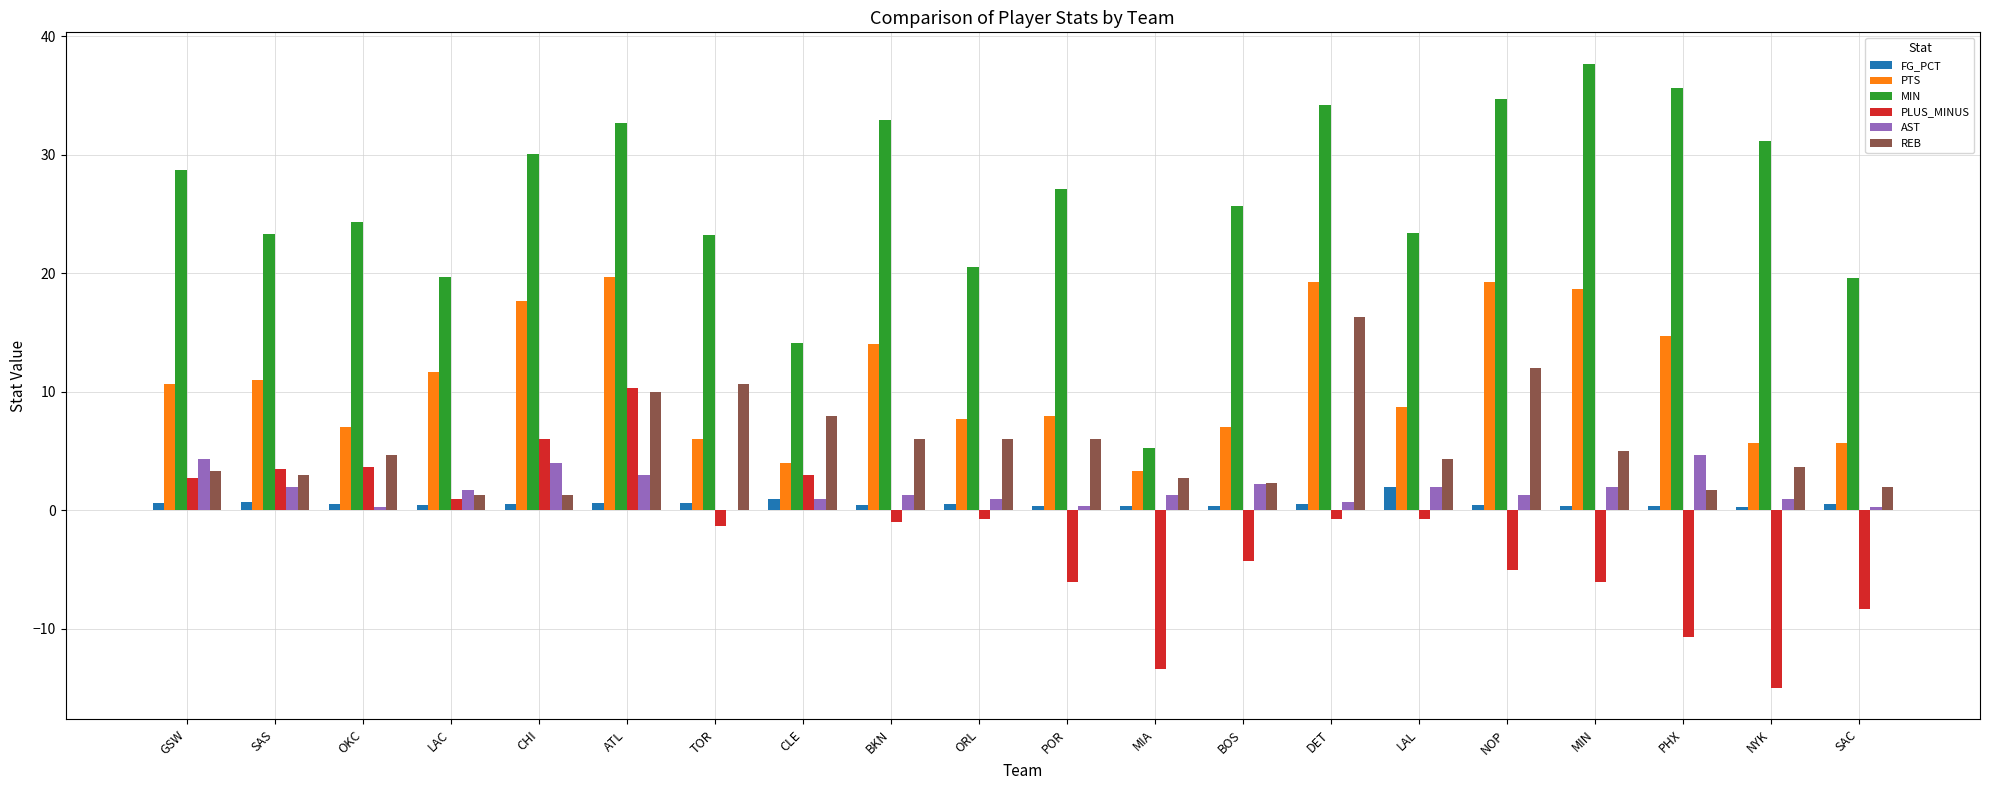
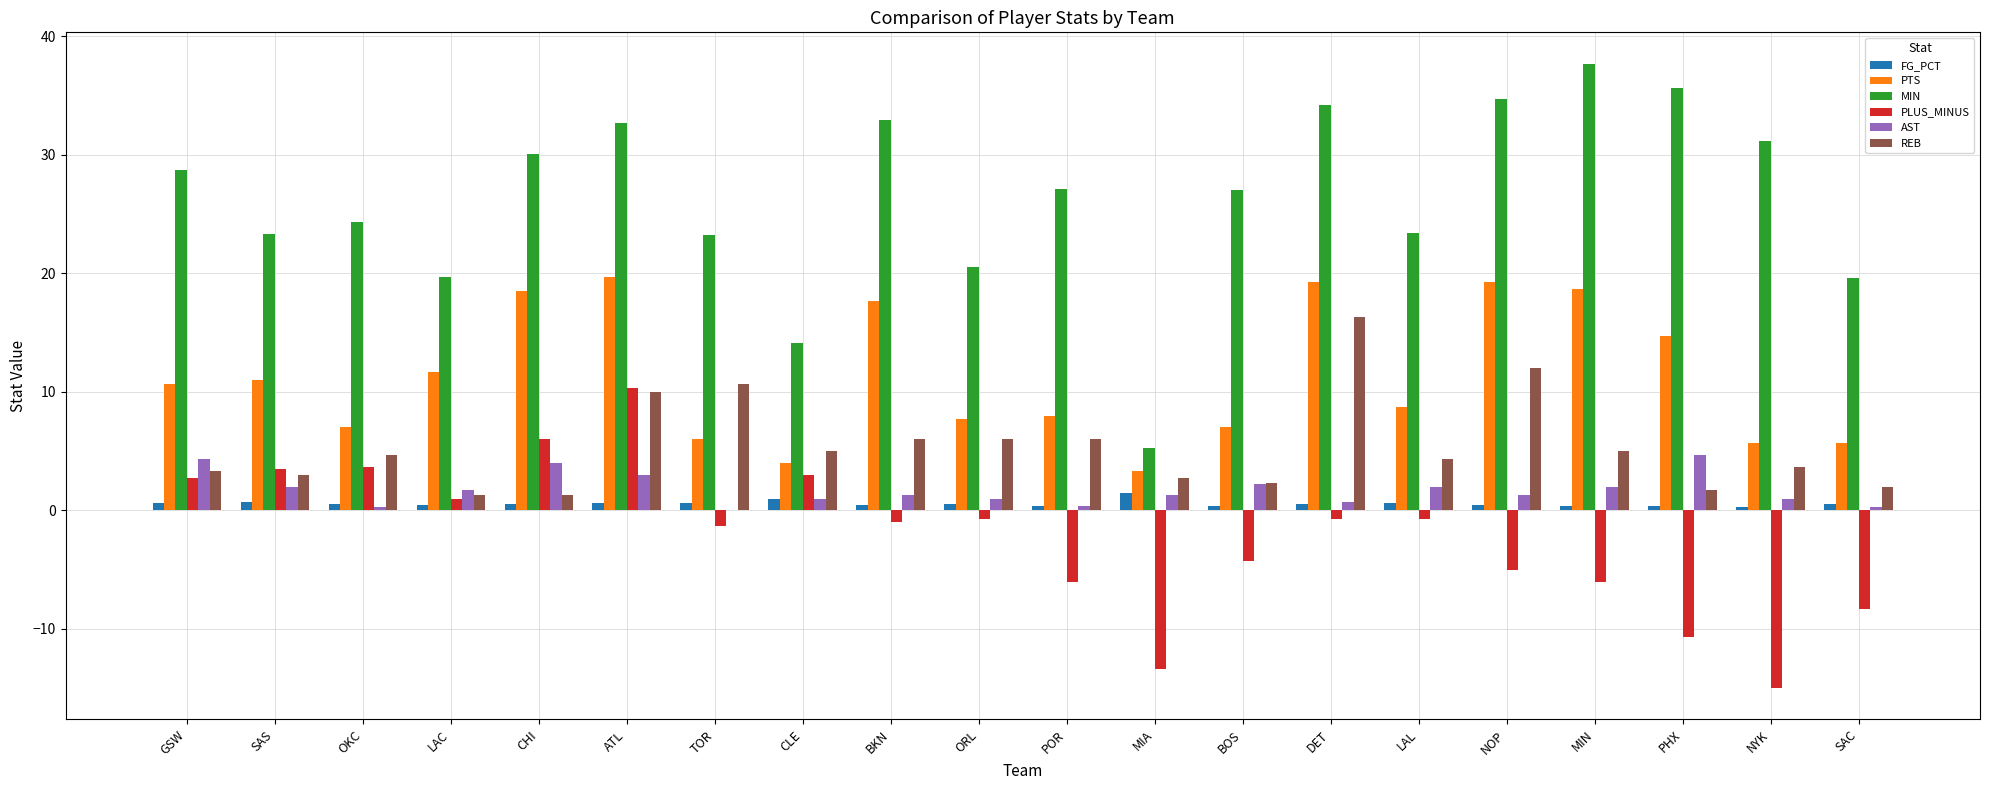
PTS, CHI: 17.7 -> 18.5
REB, CLE: 8 -> 5
PTS, BKN: 14.0 -> 17.7
FG_PCT, MIA: 0.3 -> 1.5
MIN, BOS: 25.7 -> 27.0
FG_PCT, LAL: 2.0 -> 0.7
